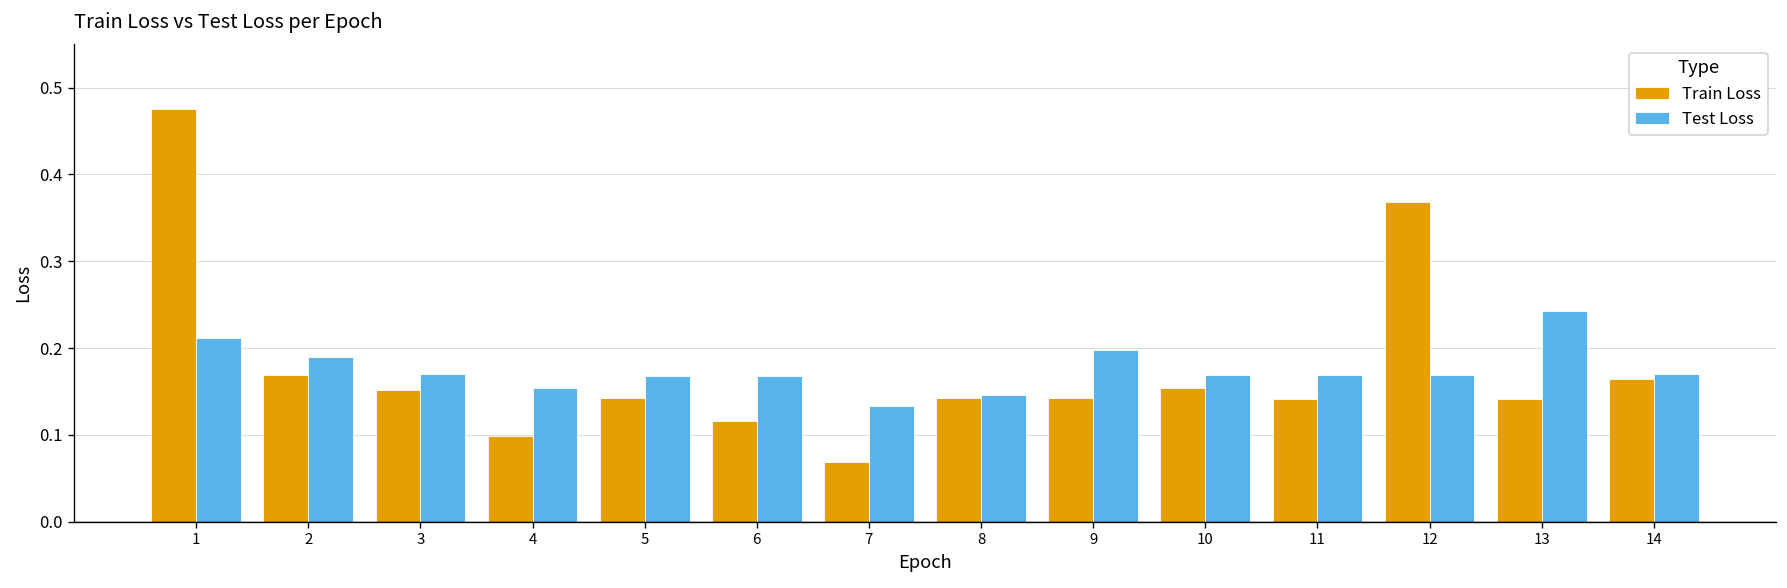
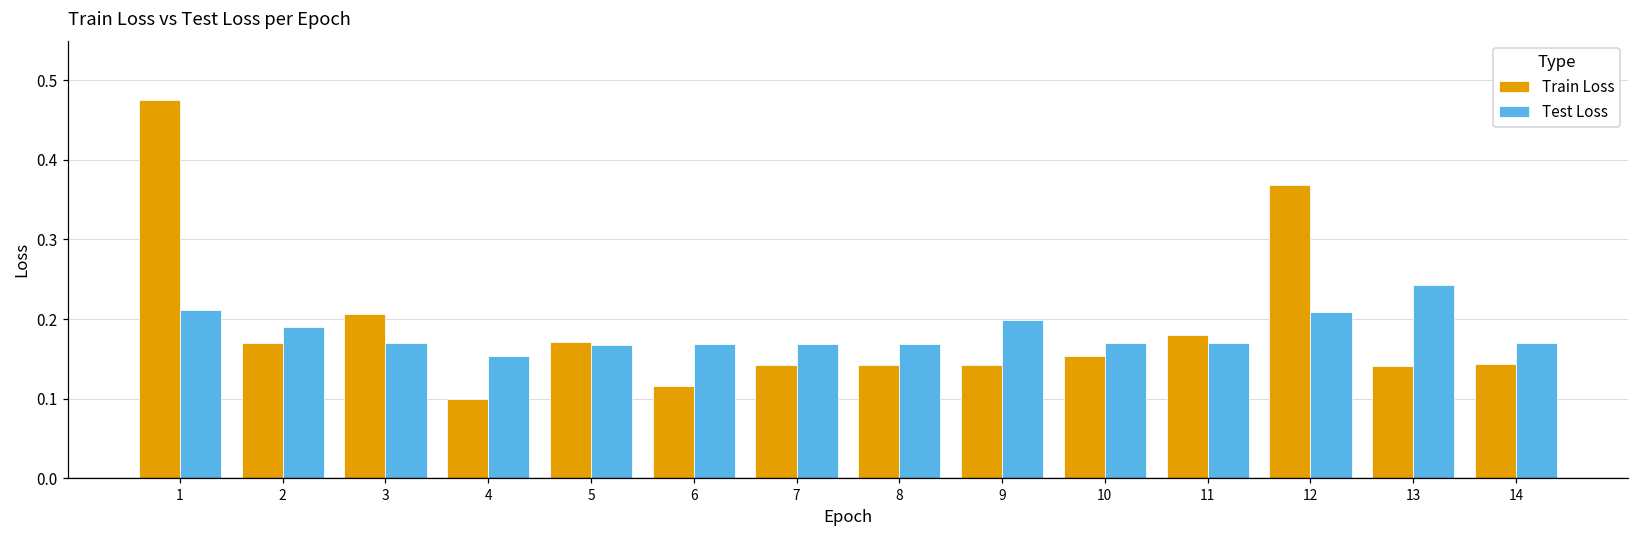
Train Loss, 3: 0.15 -> 0.21
Train Loss, 5: 0.14 -> 0.17
Train Loss, 7: 0.07 -> 0.14
Test Loss, 7: 0.13 -> 0.17
Test Loss, 8: 0.15 -> 0.17
Train Loss, 11: 0.14 -> 0.18
Test Loss, 12: 0.17 -> 0.21
Train Loss, 14: 0.16 -> 0.14
